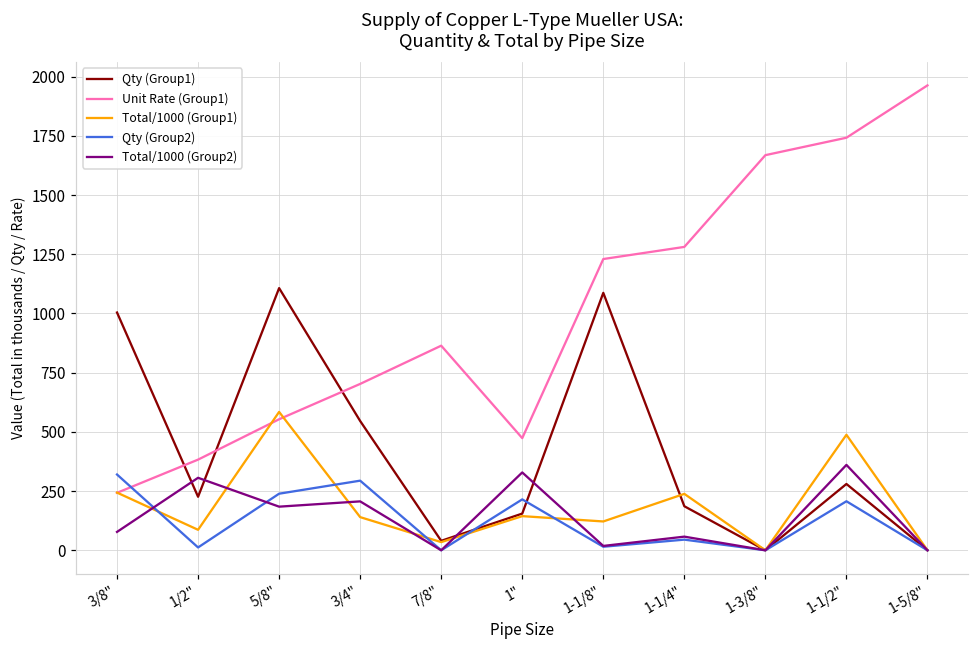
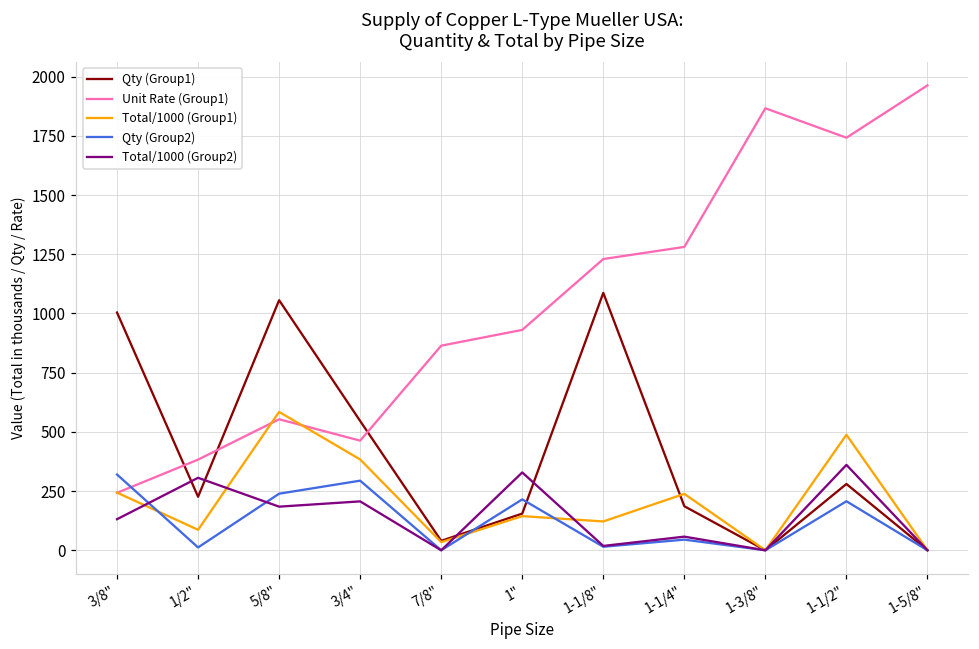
Total/1000 (Group2), 3/8": 80 -> 130
Qty (Group1), 5/8": 1110 -> 1060
Unit Rate (Group1), 3/4": 700 -> 460
Total/1000 (Group1), 3/4": 140 -> 380
Unit Rate (Group1), 1": 470 -> 930
Unit Rate (Group1), 1-3/8": 1670 -> 1870
